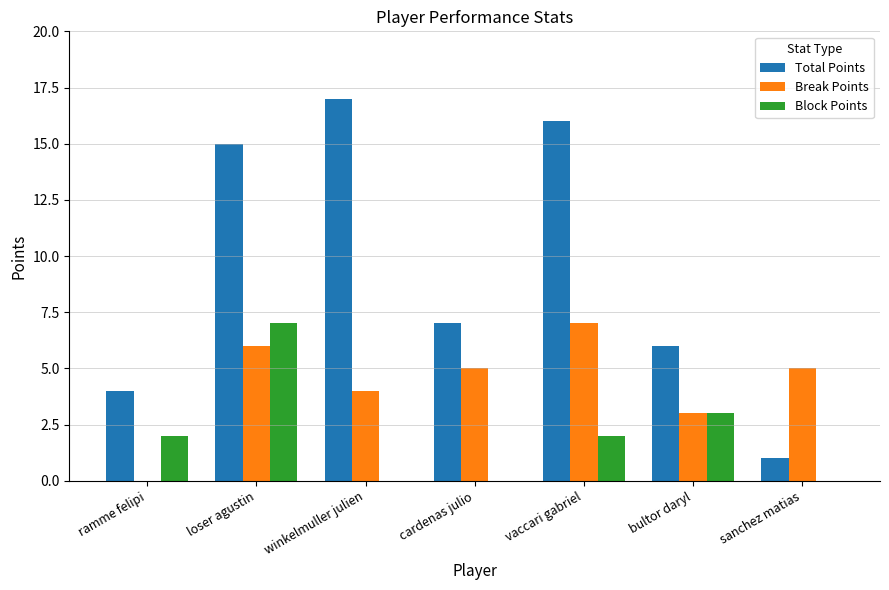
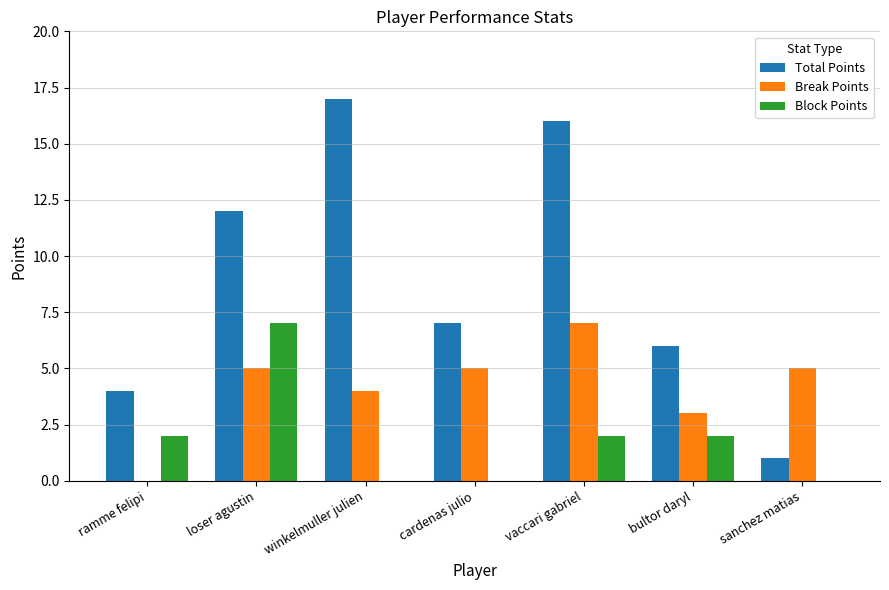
Total Points, loser agustin: 15 -> 12
Break Points, loser agustin: 6 -> 5
Block Points, bultor daryl: 3 -> 2
